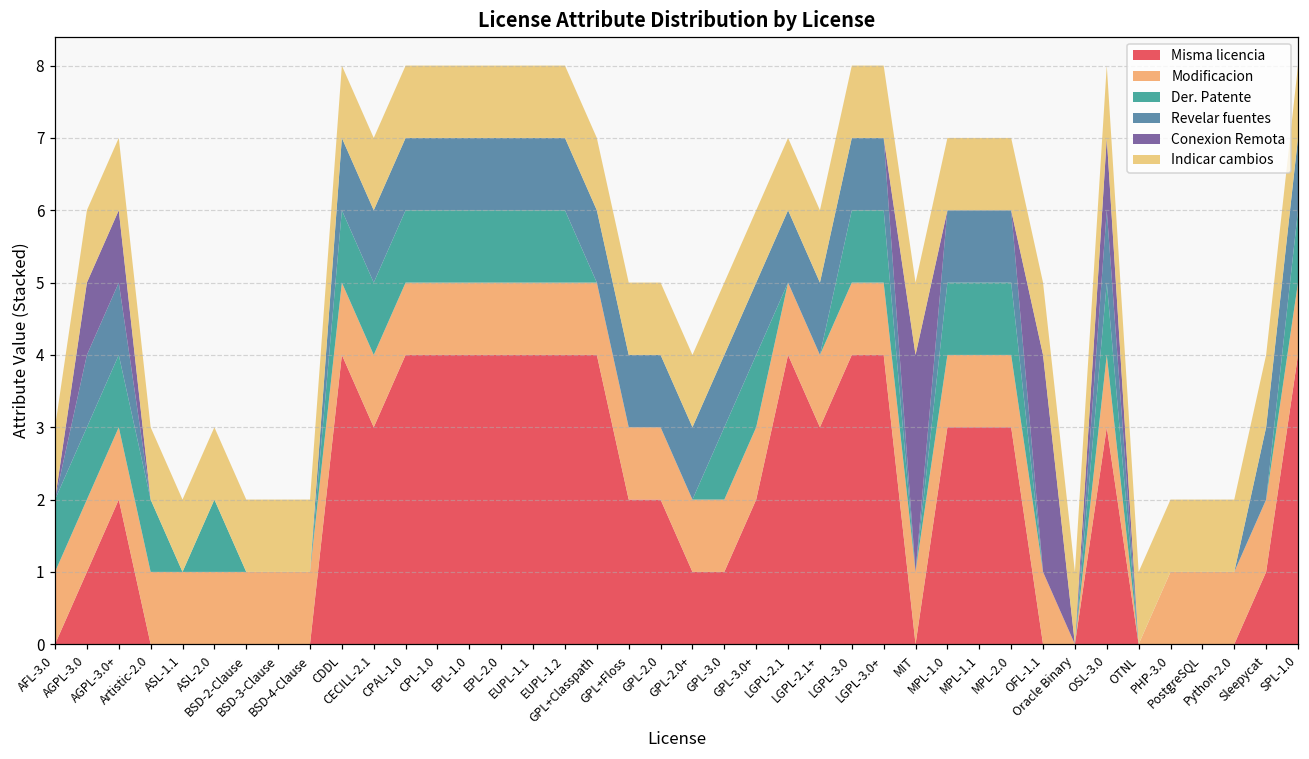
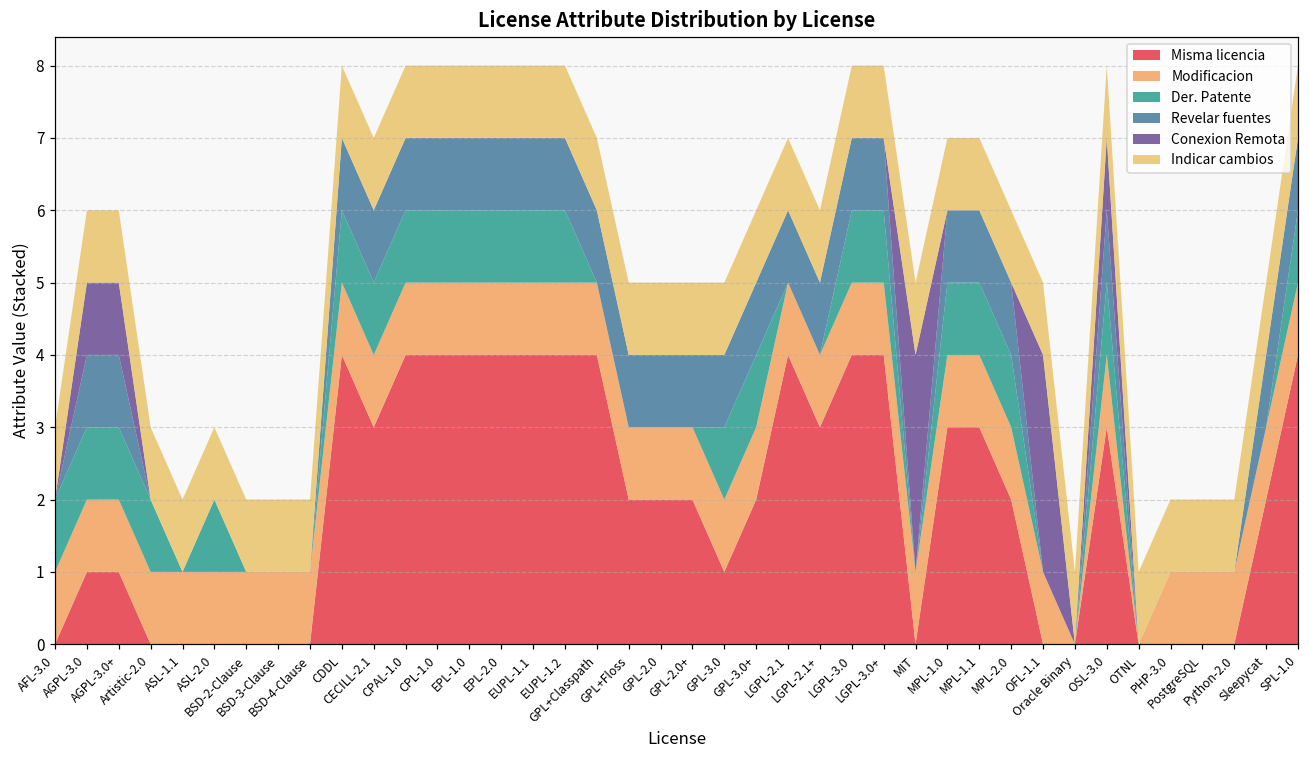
Misma licencia, AGPL-3.0+: 2 -> 1
Misma licencia, GPL-2.0+: 1 -> 2
Misma licencia, MPL-2.0: 3 -> 2
Misma licencia, Sleepycat: 1 -> 2
